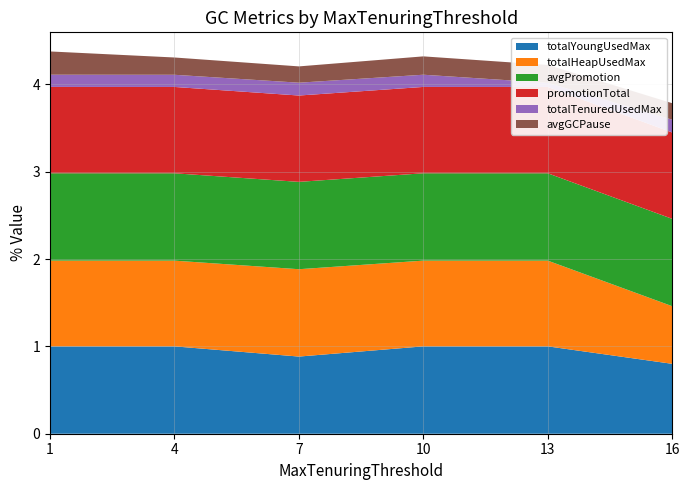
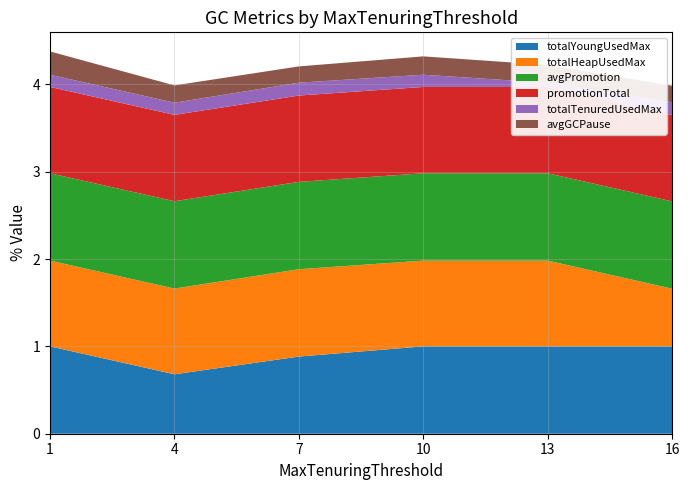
totalYoungUsedMax, 4: 1.0 -> 0.7
totalYoungUsedMax, 16: 0.8 -> 1.0
